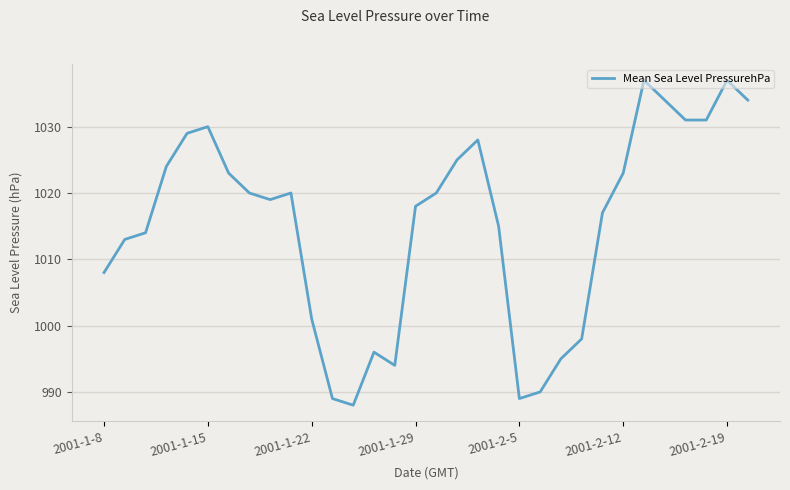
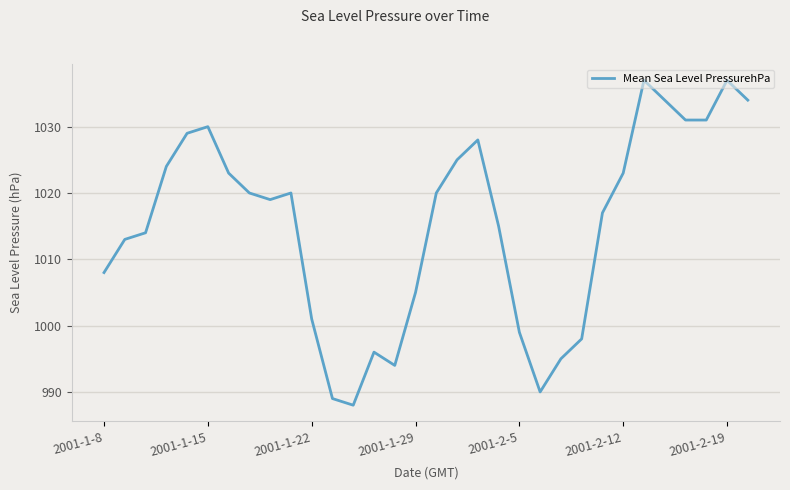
2001-1-29: 1018 -> 1005
2001-2-5: 989 -> 999
